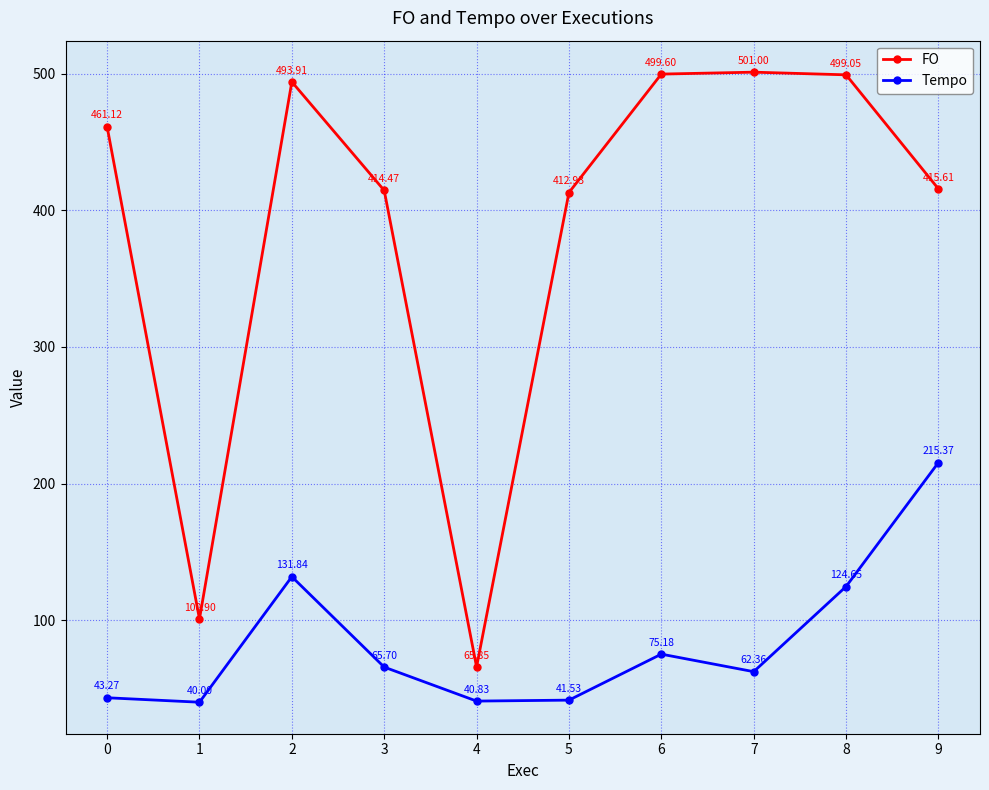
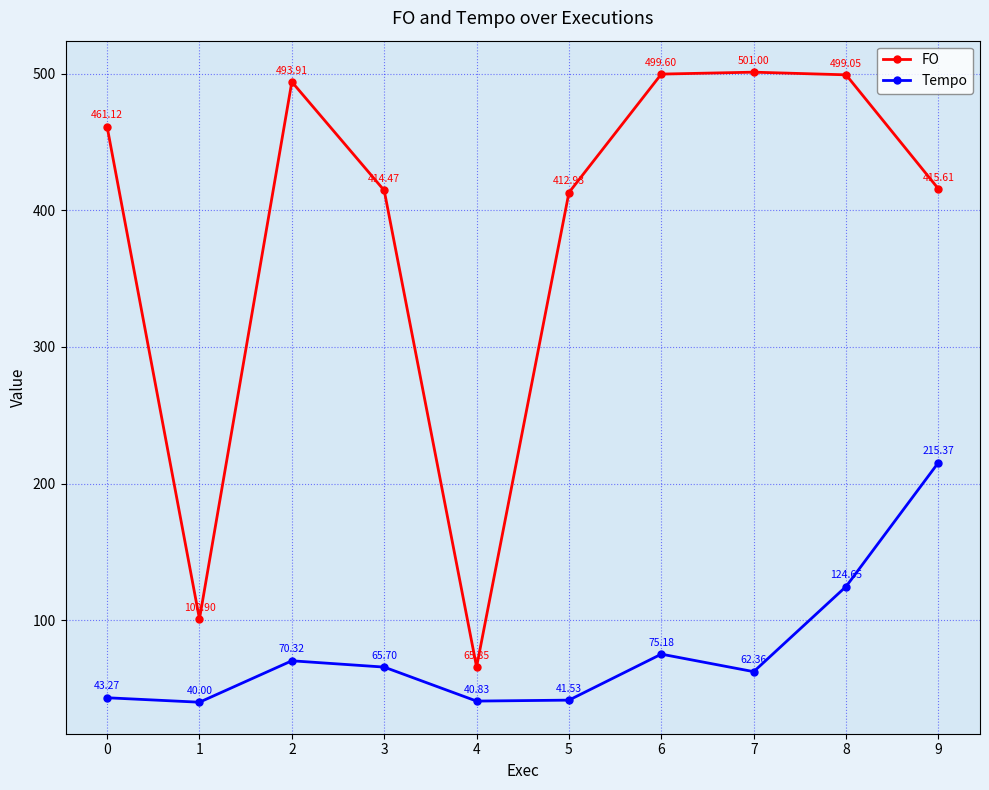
Tempo, 2: 131.84 -> 70.32
